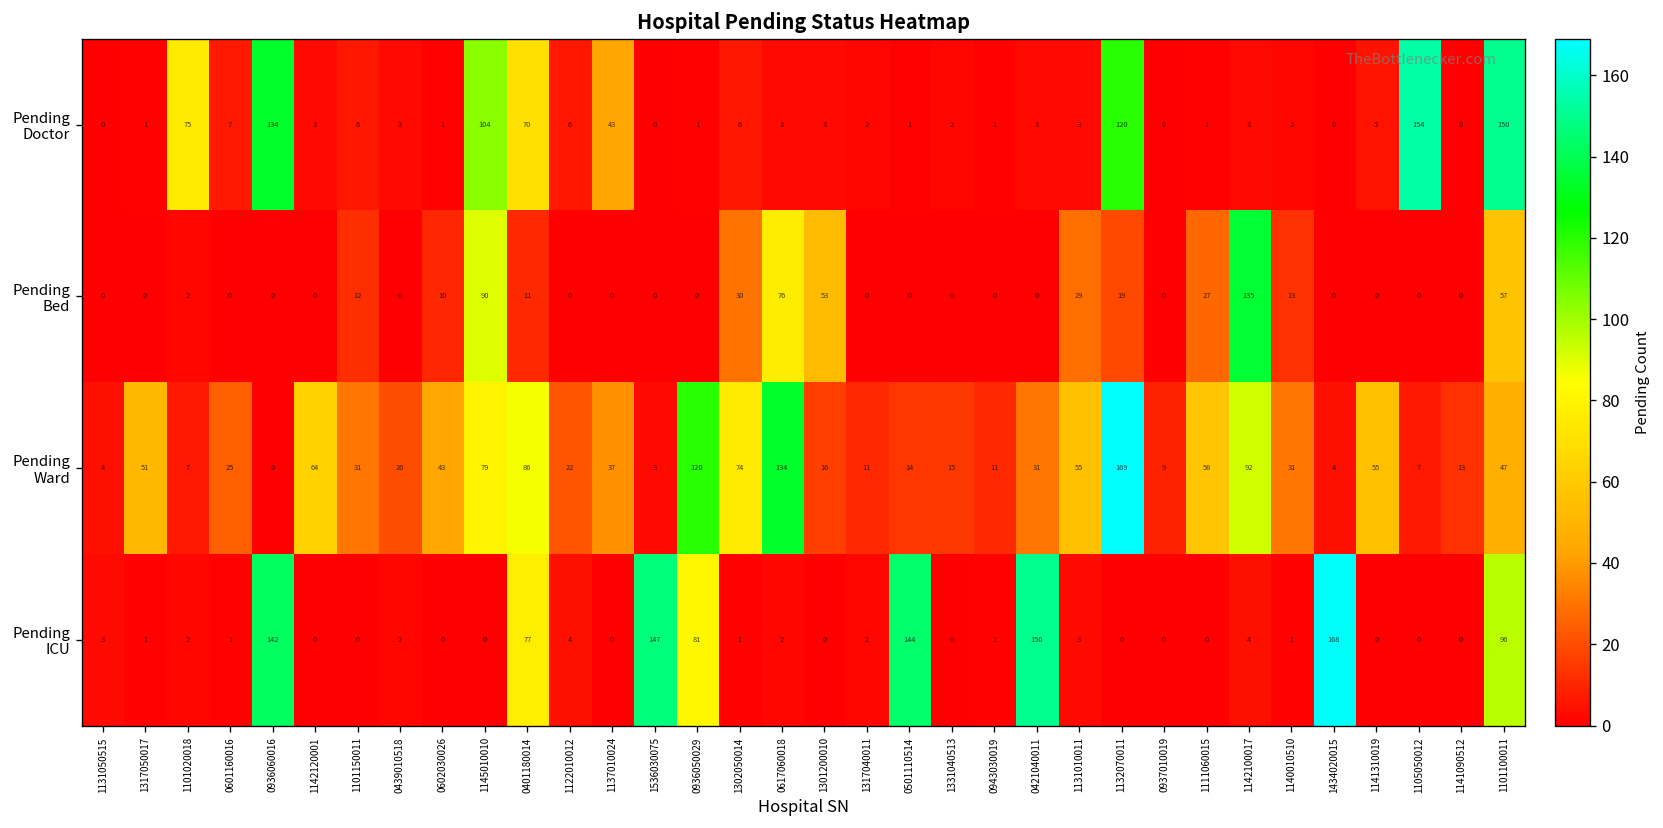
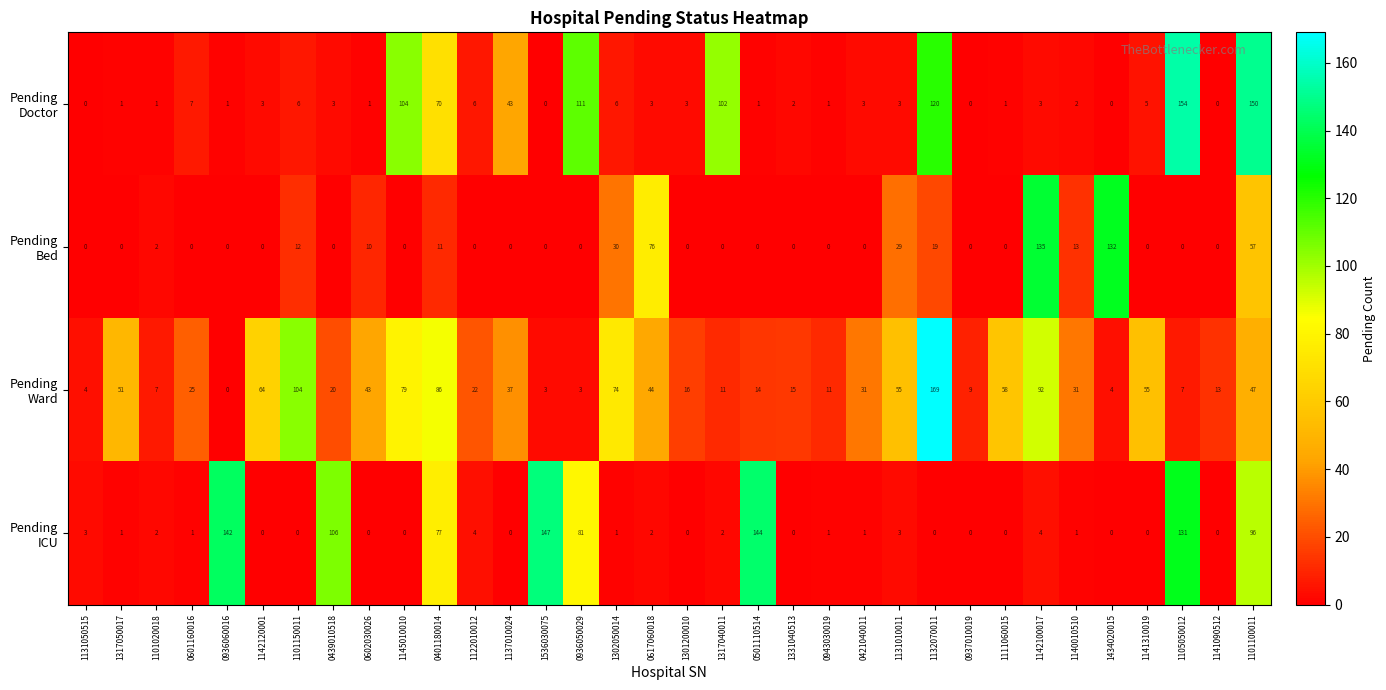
Pending Doctor, 1101020018: 75 -> 1
Pending Doctor, 0936060016: 134 -> 1
Pending Doctor, 0936050029: 1 -> 111
Pending Doctor, 1317040011: 2 -> 102
Pending Bed, 1145010010: 90 -> 0
Pending Bed, 1301200010: 53 -> 0
Pending Bed, 1111060015: 27 -> 0
Pending Bed, 1434020015: 0 -> 132
Pending Ward, 1101150011: 31 -> 104
Pending Ward, 0936050029: 120 -> 3
Pending Ward, 0617060018: 134 -> 44
Pending ICU, 0439010518: 2 -> 106
Pending ICU, 0421040011: 150 -> 1
Pending ICU, 1434020015: 168 -> 0
Pending ICU, 1105050012: 0 -> 131
